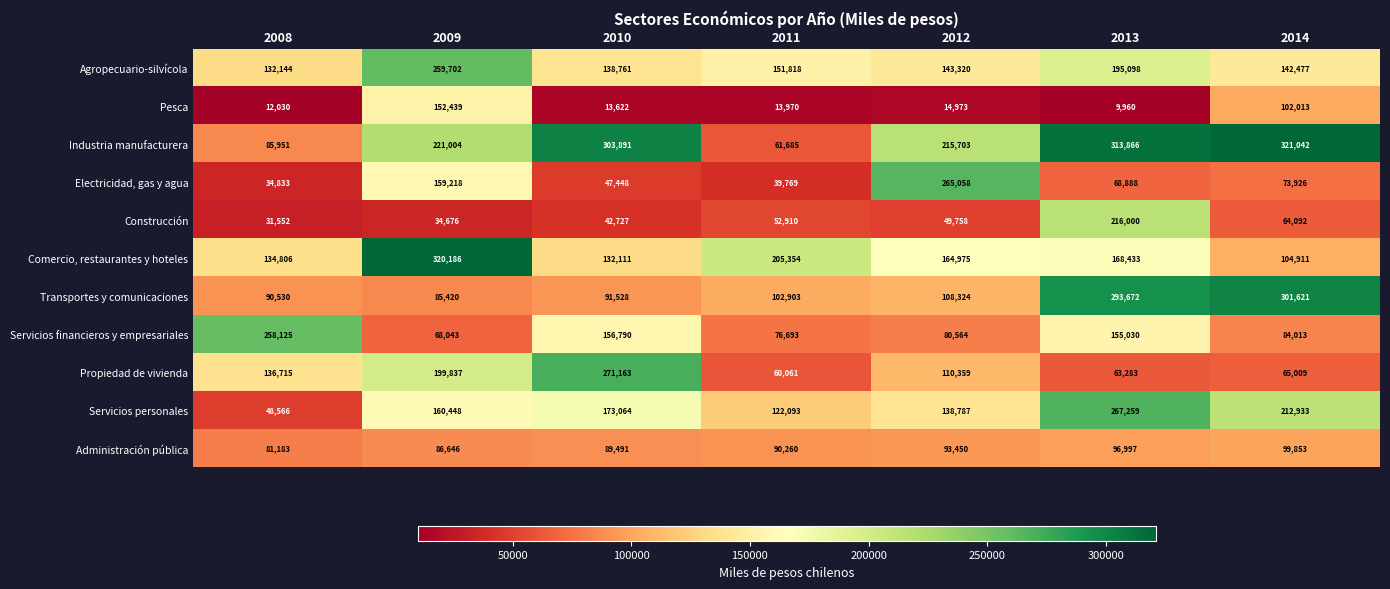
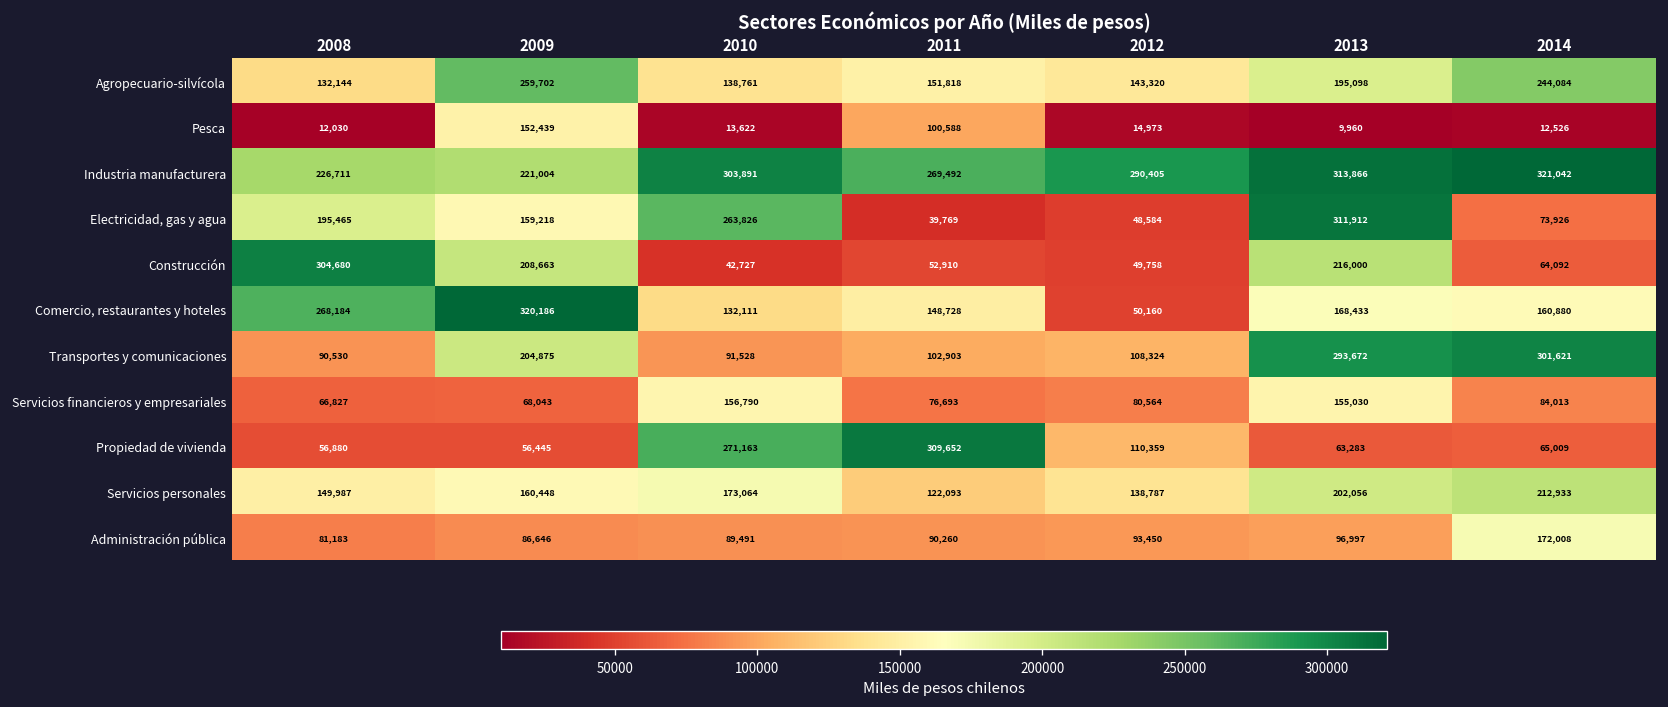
Agropecuario-silvícola, 2014: 142,477 -> 244,084
Pesca, 2011: 13,970 -> 100,588
Pesca, 2014: 102,013 -> 12,526
Industria manufacturera, 2008: 85,951 -> 226,711
Industria manufacturera, 2011: 61,685 -> 269,492
Industria manufacturera, 2012: 215,703 -> 290,405
Electricidad, gas y agua, 2008: 34,833 -> 195,465
Electricidad, gas y agua, 2010: 47,448 -> 263,826
Electricidad, gas y agua, 2012: 265,058 -> 48,584
Electricidad, gas y agua, 2013: 68,888 -> 311,912
Construcción, 2008: 31,552 -> 304,680
Construcción, 2009: 34,676 -> 208,663
Comercio, restaurantes y hoteles, 2008: 134,806 -> 268,184
Comercio, restaurantes y hoteles, 2011: 205,354 -> 148,728
Comercio, restaurantes y hoteles, 2012: 164,975 -> 50,160
Comercio, restaurantes y hoteles, 2014: 104,911 -> 160,880
Transportes y comunicaciones, 2009: 85,420 -> 204,875
Servicios financieros y empresariales, 2008: 258,125 -> 66,827
Propiedad de vivienda, 2008: 136,715 -> 56,880
Propiedad de vivienda, 2009: 199,837 -> 56,445
Propiedad de vivienda, 2011: 60,061 -> 309,652
Servicios personales, 2008: 48,566 -> 149,987
Servicios personales, 2013: 267,259 -> 202,056
Administración pública, 2014: 99,853 -> 172,008
